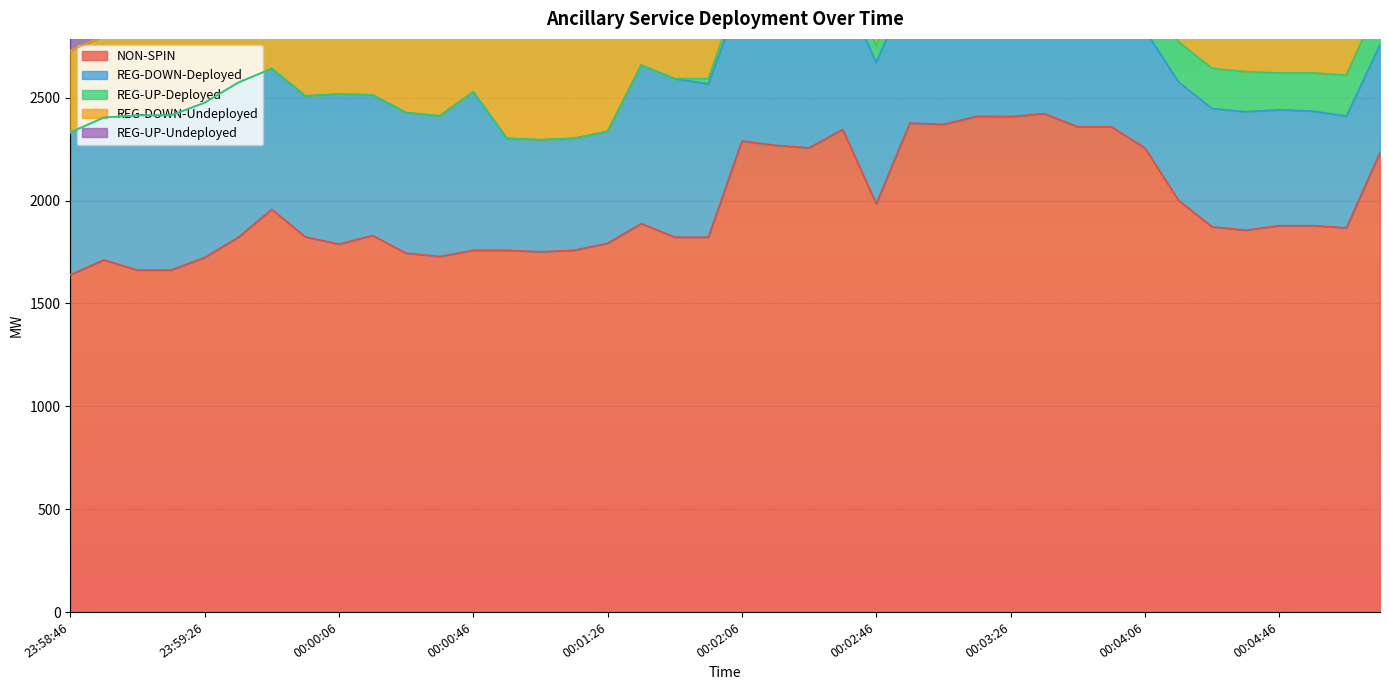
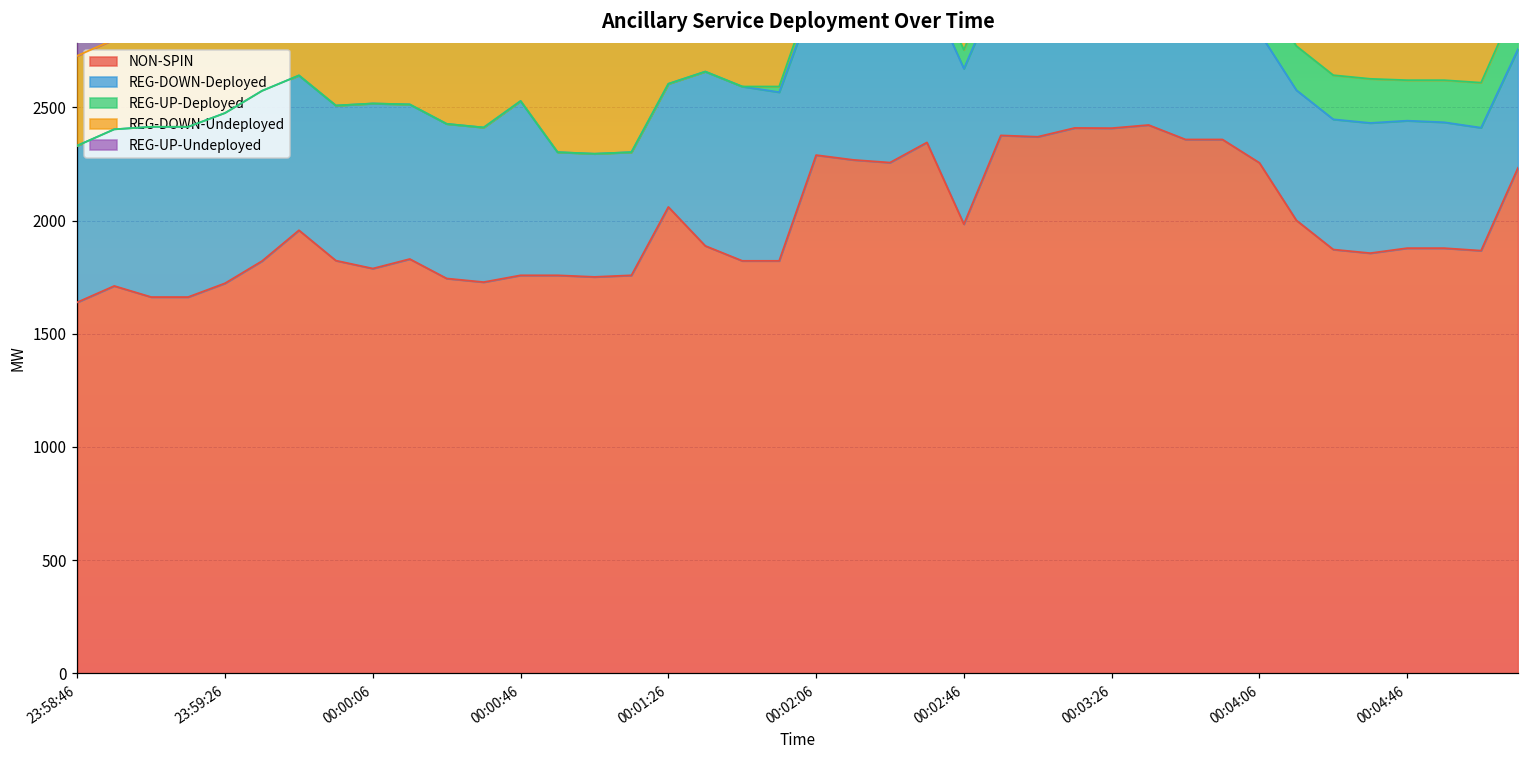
NON-SPIN, 00:01:26: 1790 -> 2060
